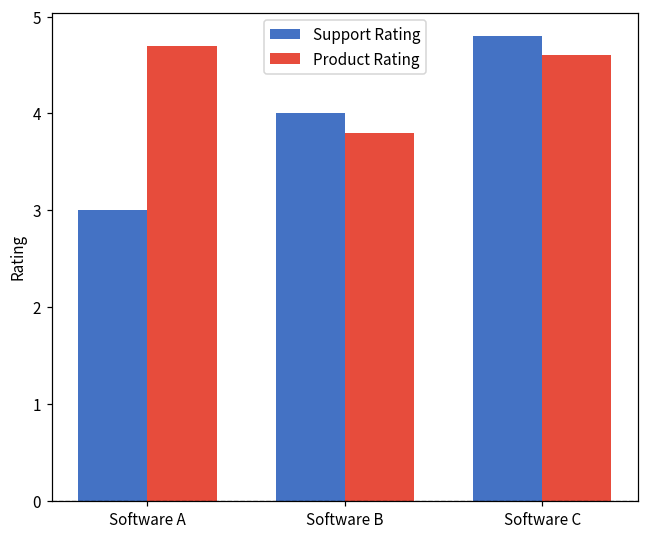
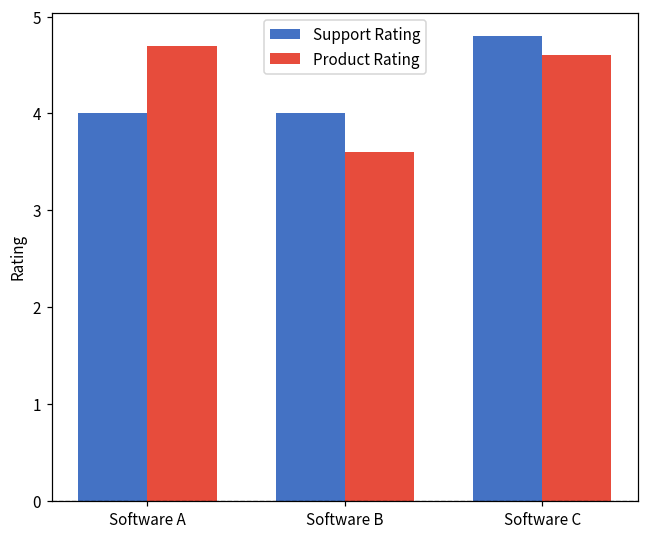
Support Rating, Software A: 3 -> 4
Product Rating, Software B: 3.8 -> 3.6
